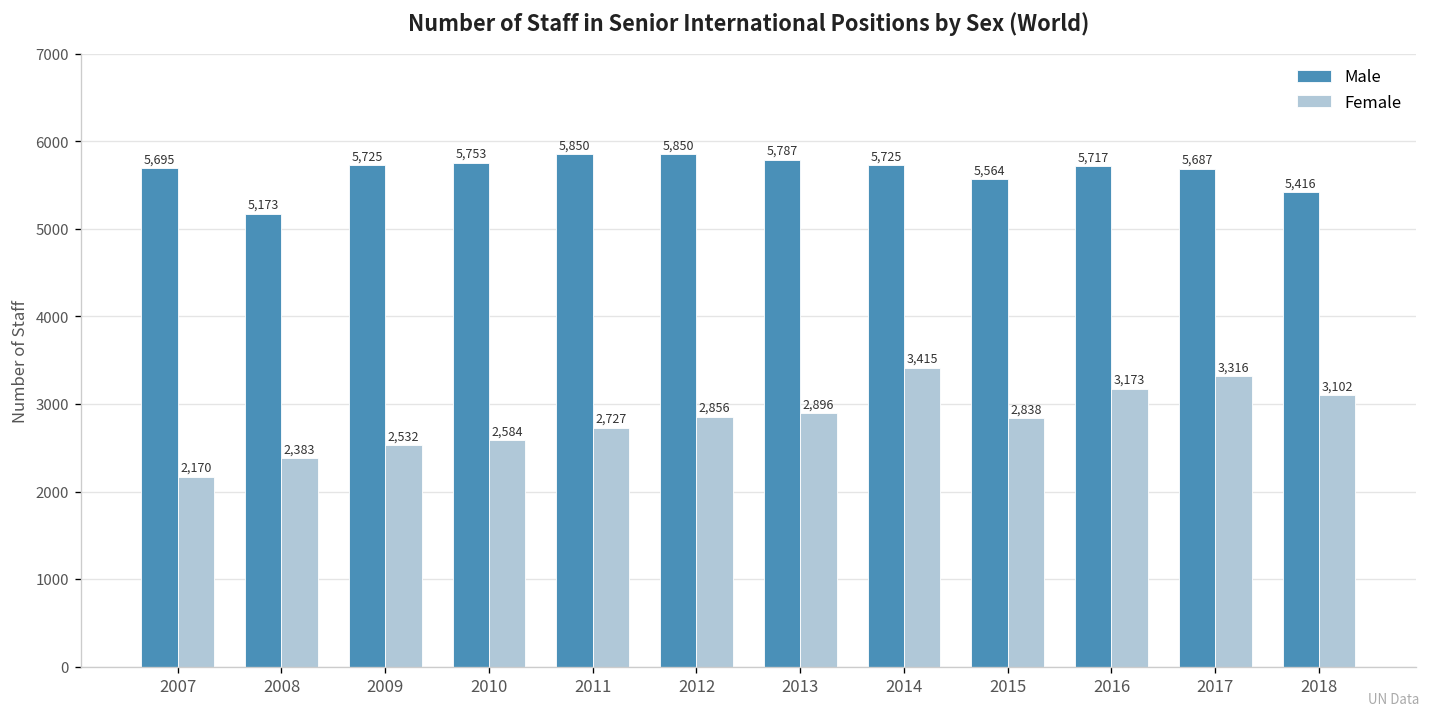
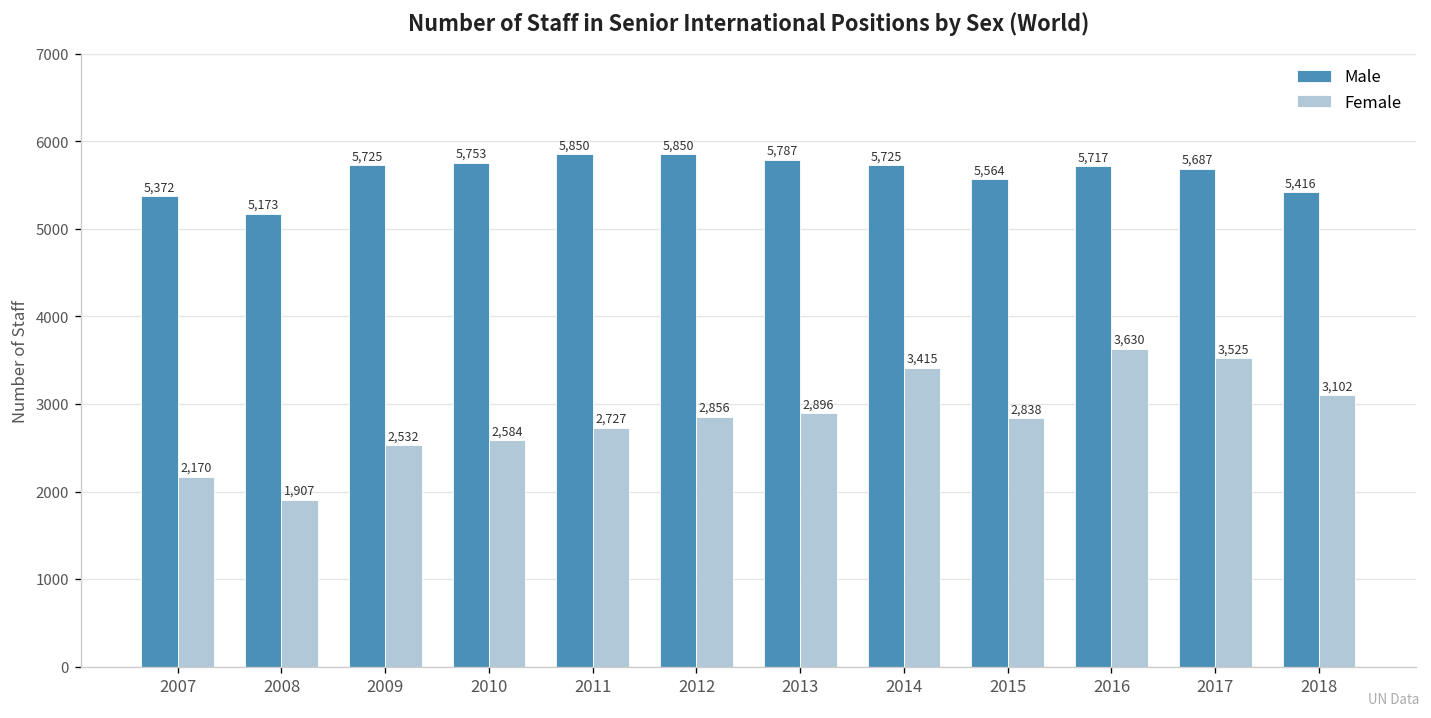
Male, 2007: 5,695 -> 5,372
Female, 2008: 2,383 -> 1,907
Female, 2016: 3,173 -> 3,630
Female, 2017: 3,316 -> 3,525
